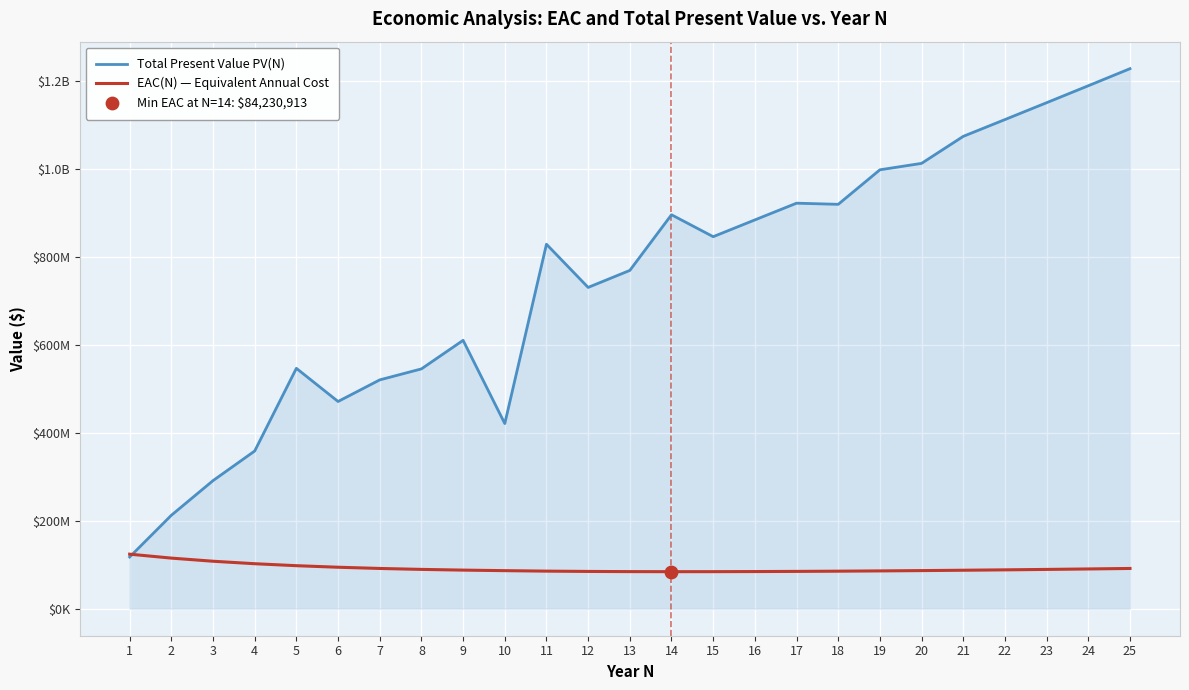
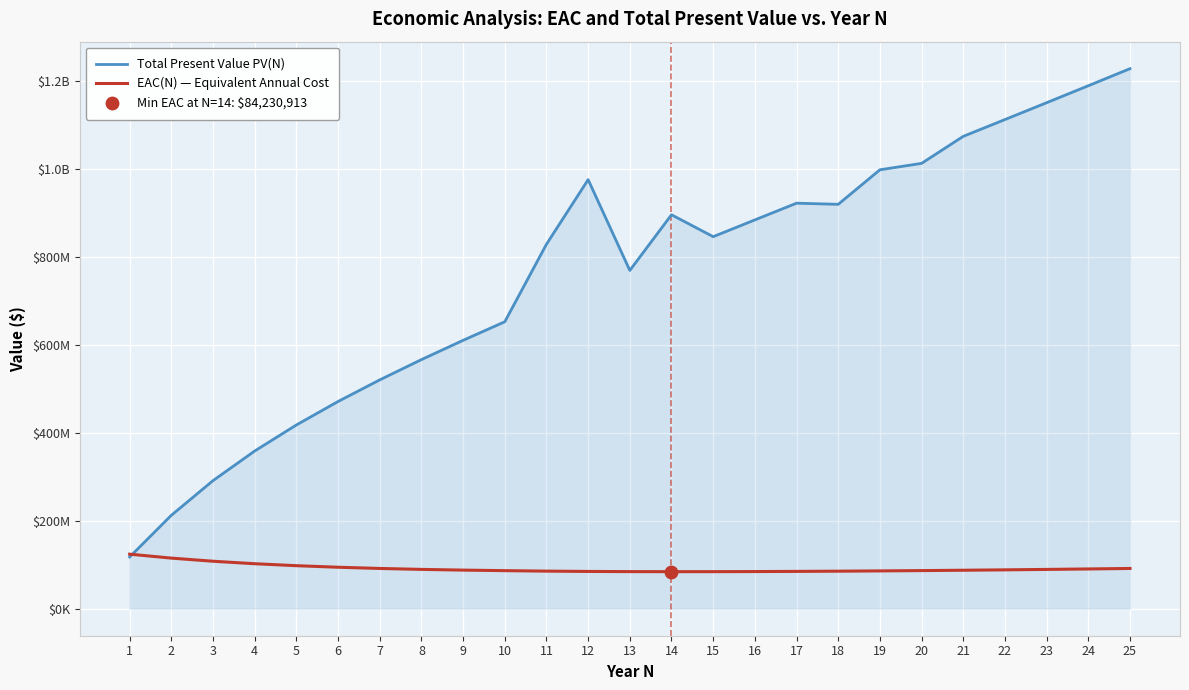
Total Present Value PV(N), 5: $550000000 -> $420000000
Total Present Value PV(N), 8: $550000000 -> $570000000
Total Present Value PV(N), 10: $420000000 -> $650000000
Total Present Value PV(N), 12: $730000000 -> $980000000
